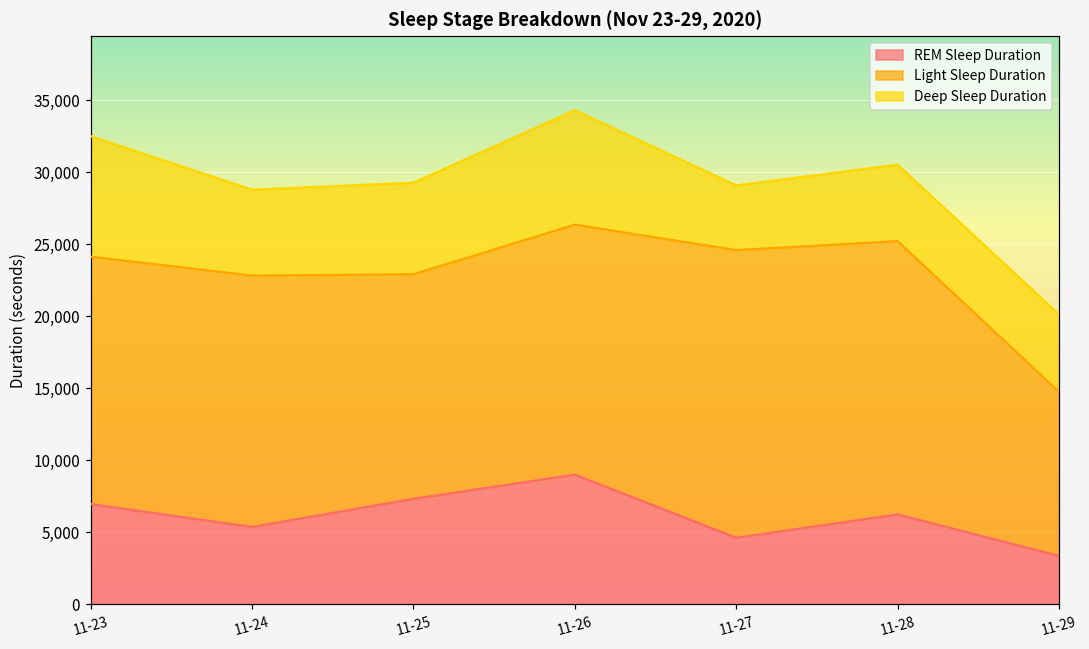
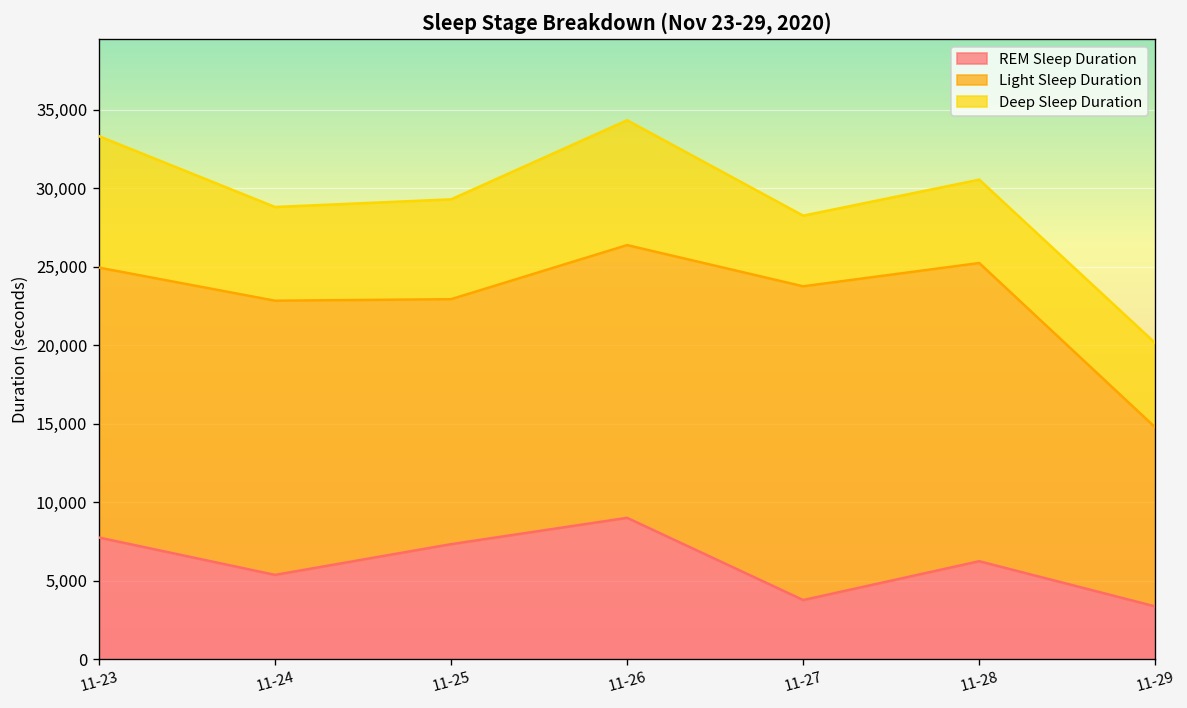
REM Sleep Duration, 11-23: 7,000 -> 7,700
REM Sleep Duration, 11-27: 4,600 -> 3,800
